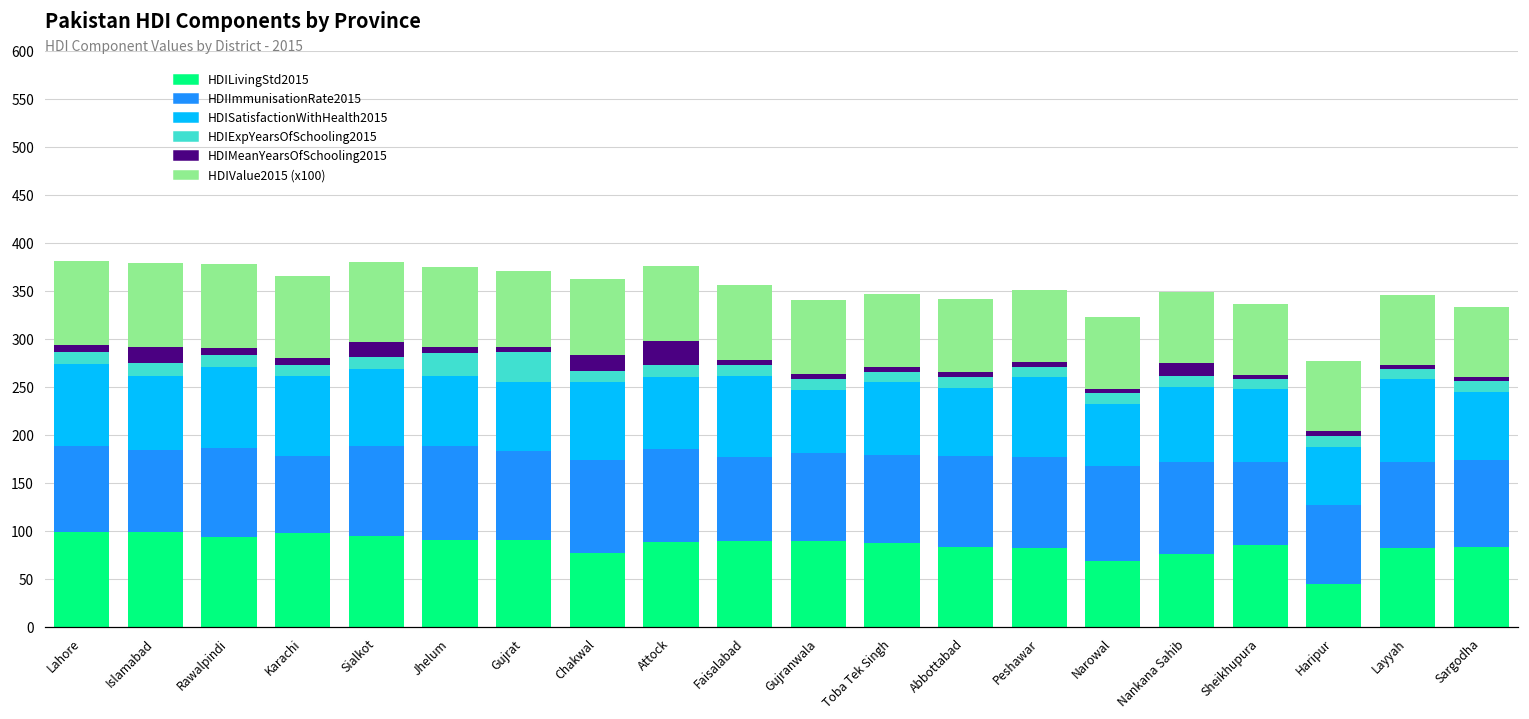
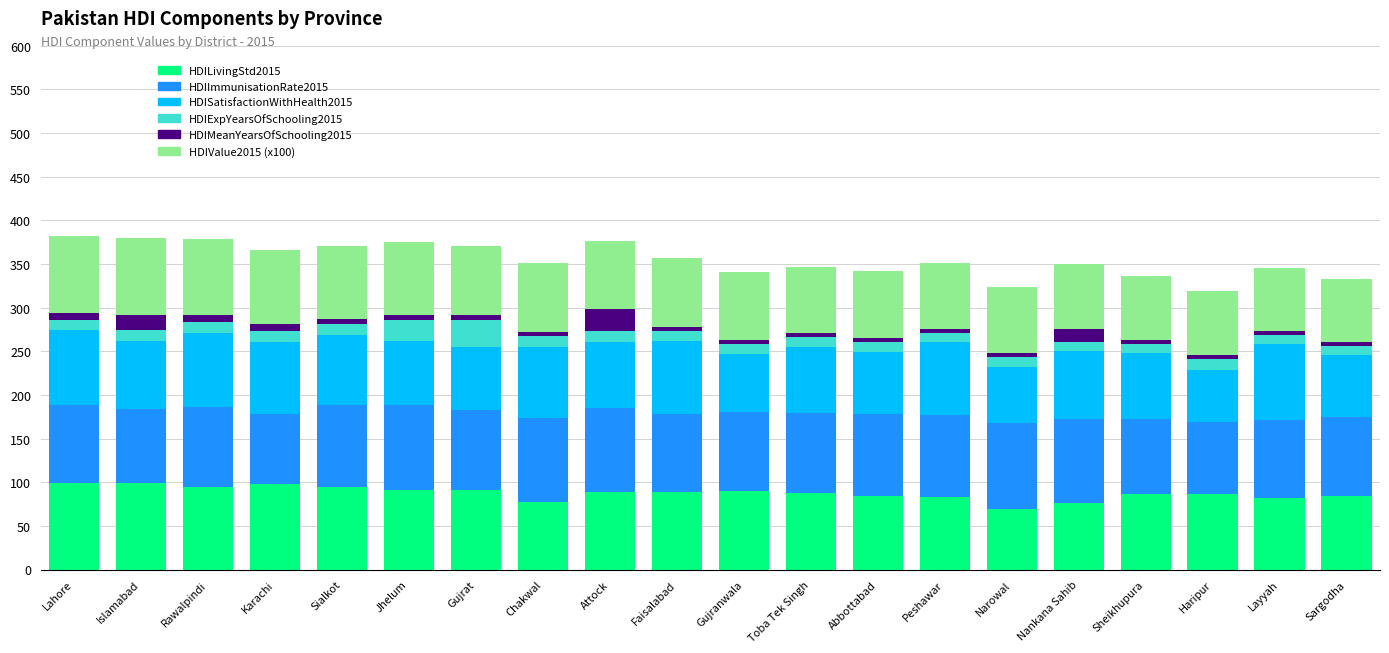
HDIMeanYearsOfSchooling2015, Sialkot: 20 -> 10
HDIMeanYearsOfSchooling2015, Chakwal: 20 -> 0
HDILivingStd2015, Haripur: 50 -> 90
